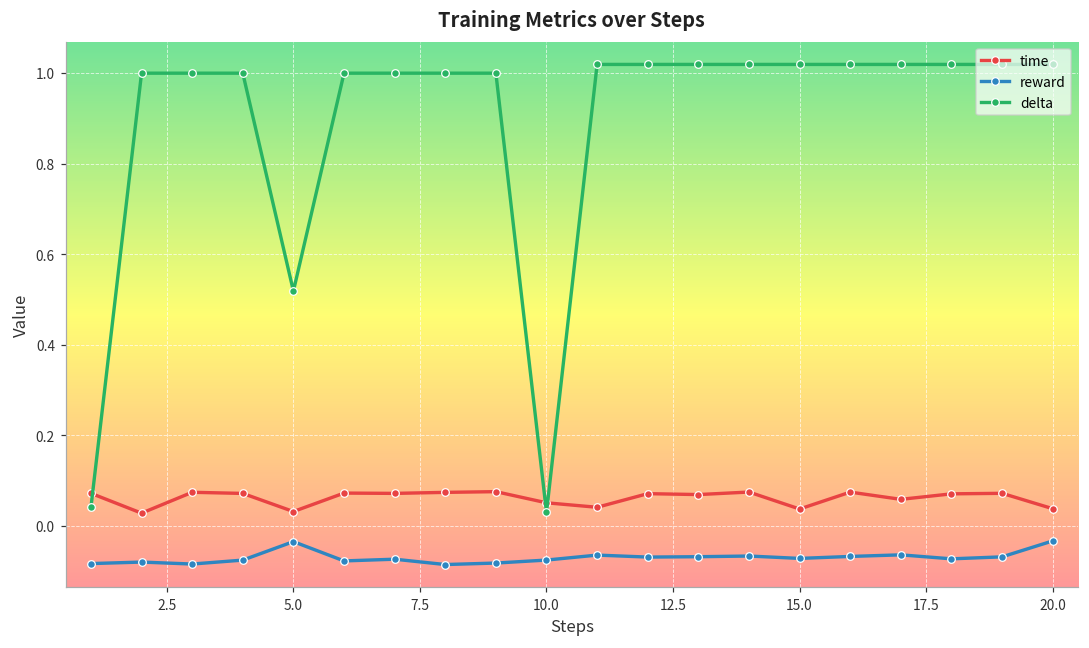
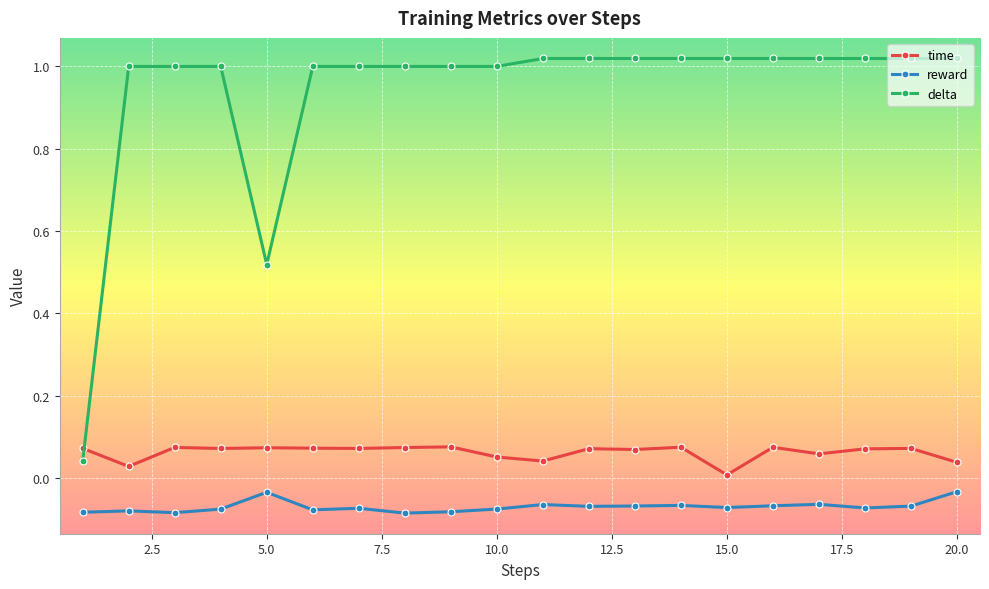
time, 5.0: 0.03 -> 0.07
delta, 10.0: 0.03 -> 1.00
time, 15.0: 0.04 -> 0.01
